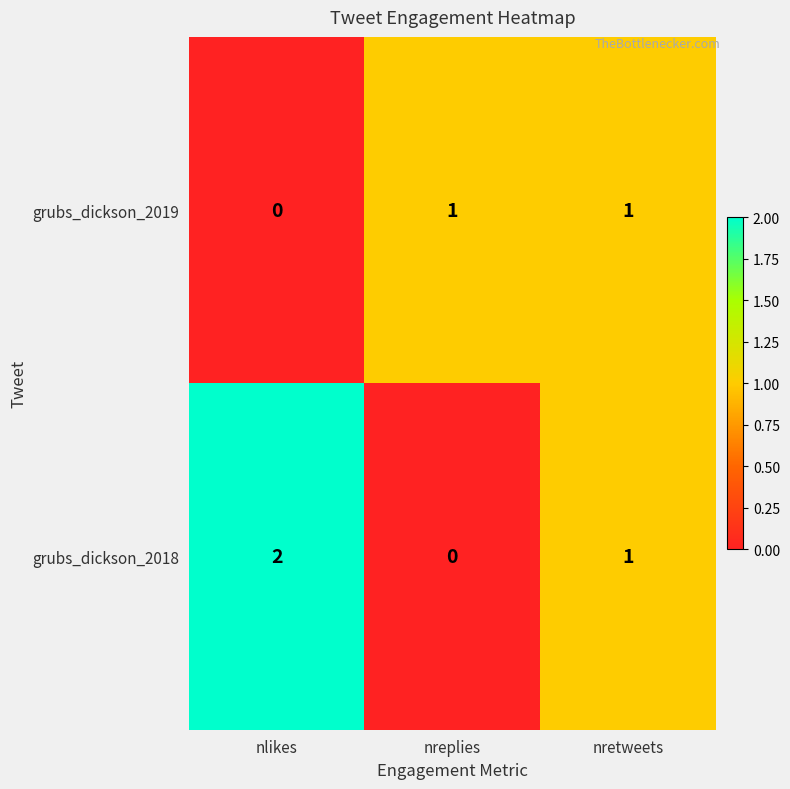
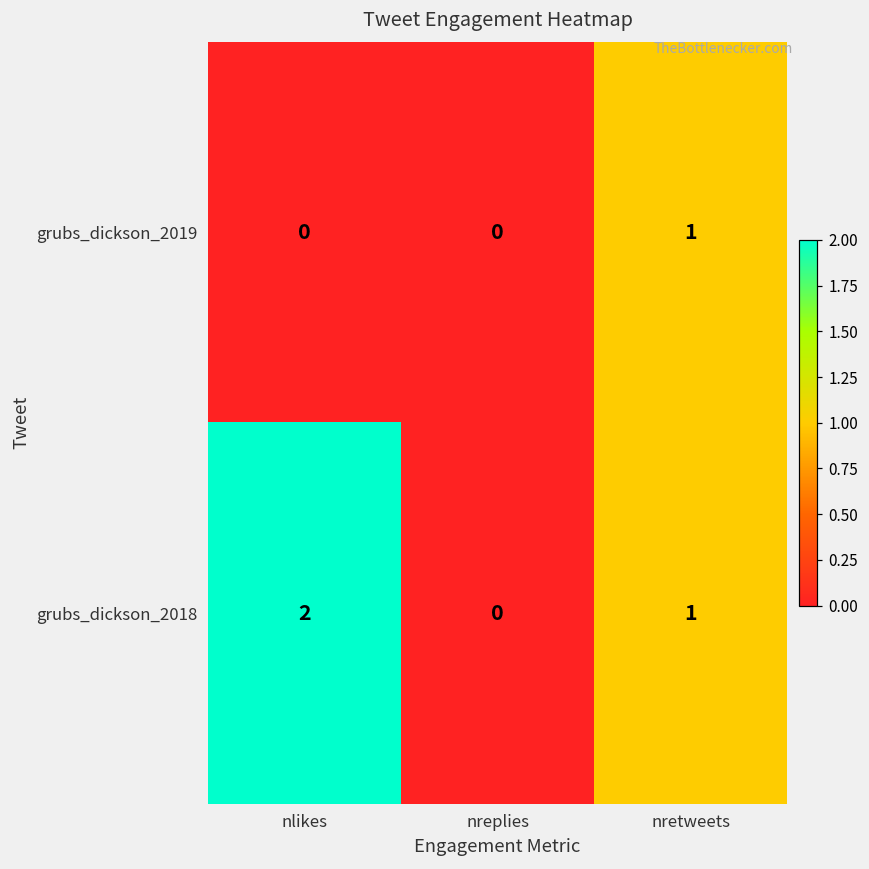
grubs_dickson_2019, nreplies: 1 -> 0
